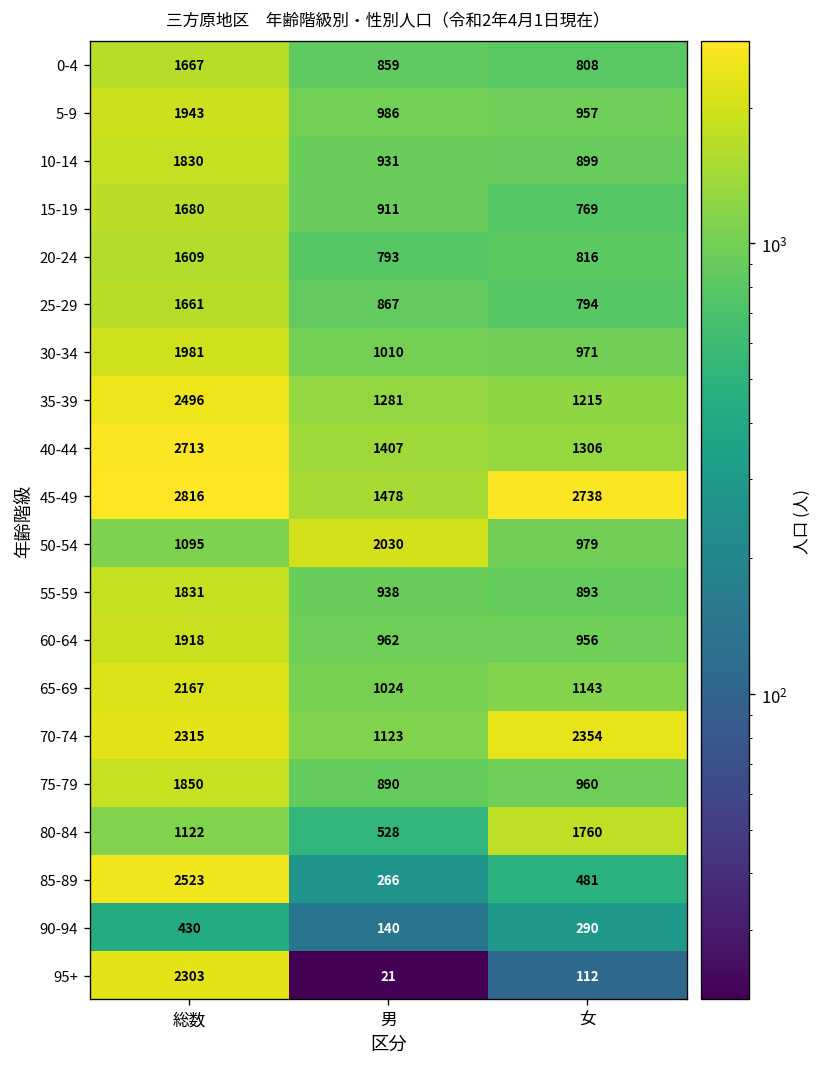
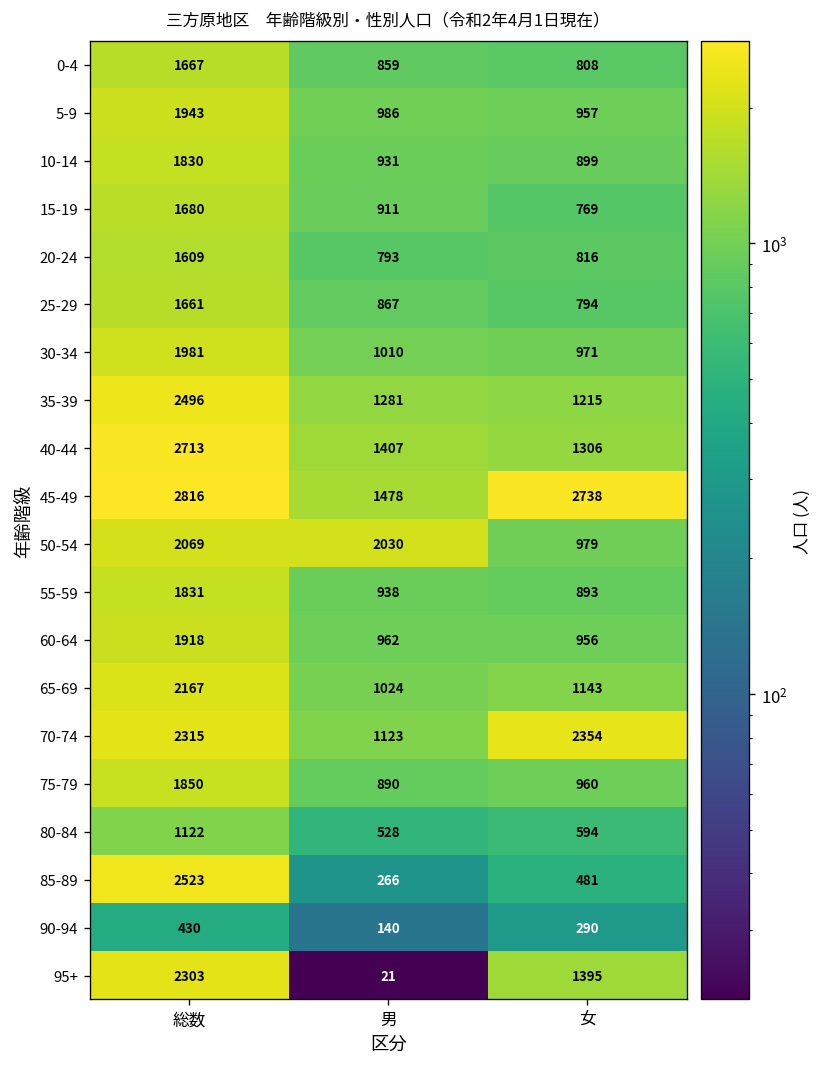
50-54, 総数: 1095 -> 2069
80-84, 女: 1760 -> 594
95+, 女: 112 -> 1395
